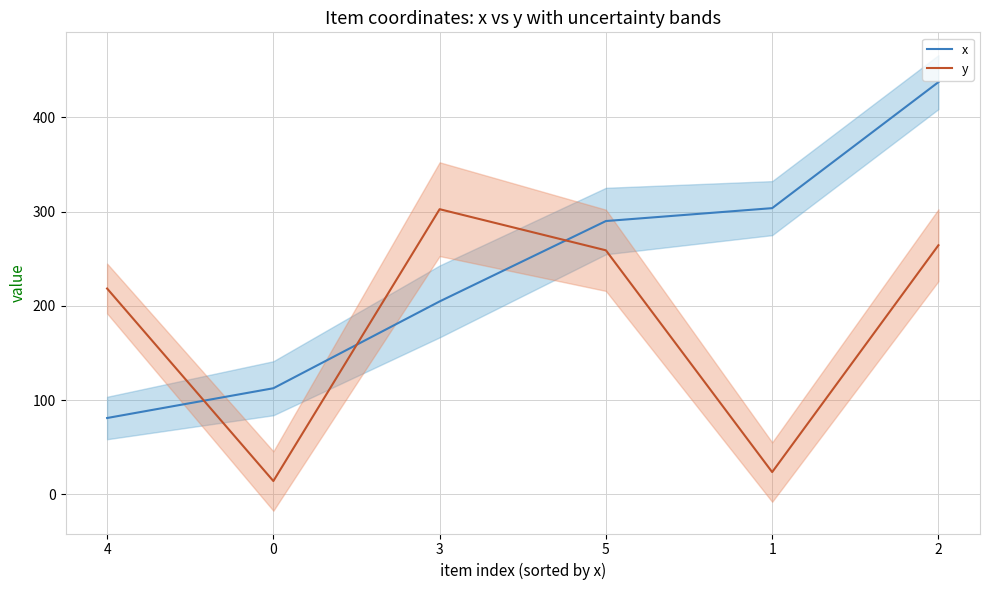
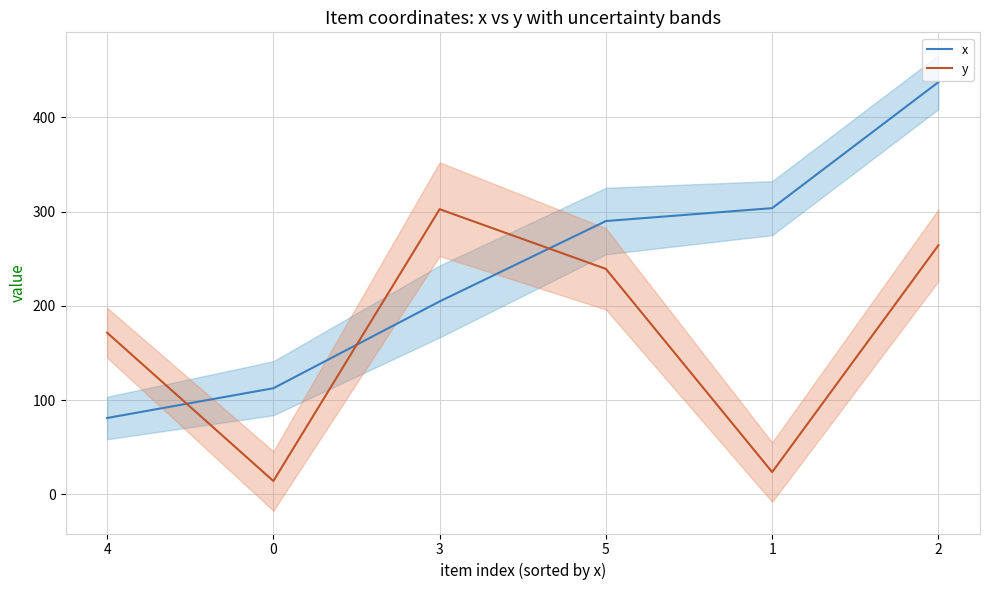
y, 4: 220 -> 170
y, 5: 260 -> 240
